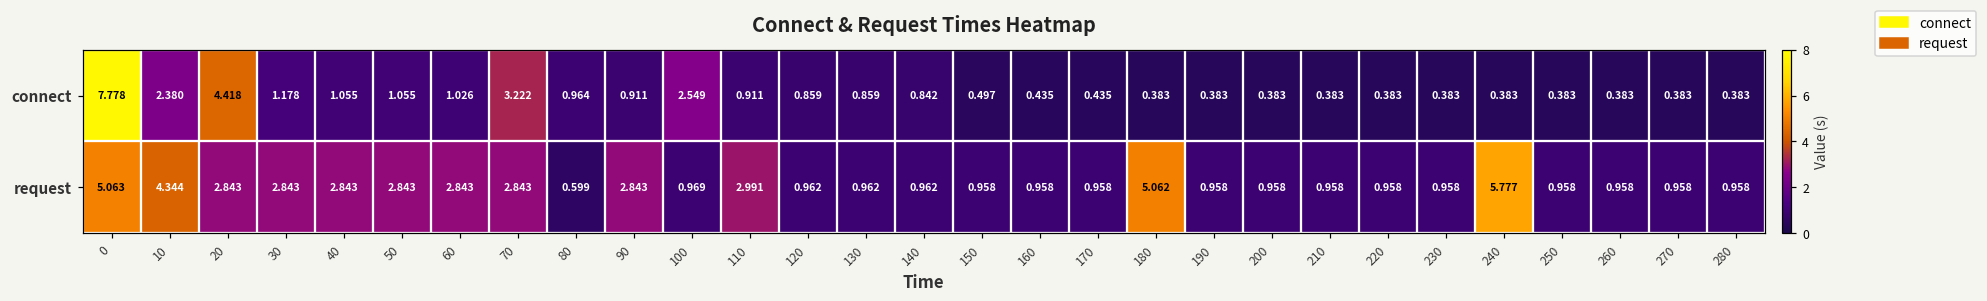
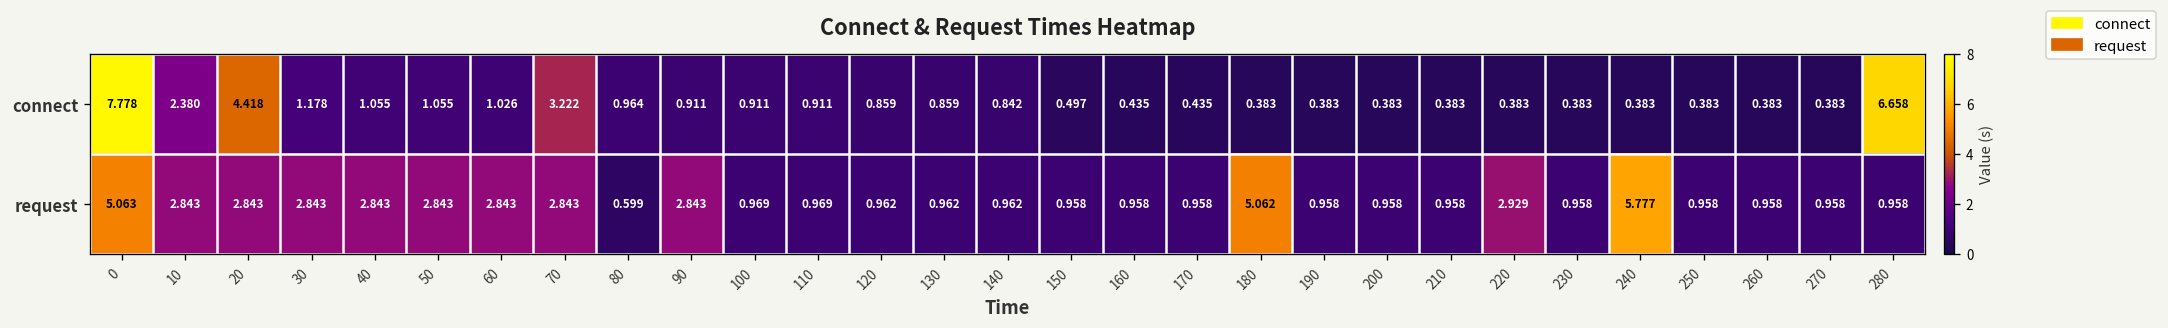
connect, 100: 2.549 -> 0.911
connect, 280: 0.383 -> 6.658
request, 10: 4.344 -> 2.843
request, 110: 2.991 -> 0.969
request, 220: 0.958 -> 2.929
